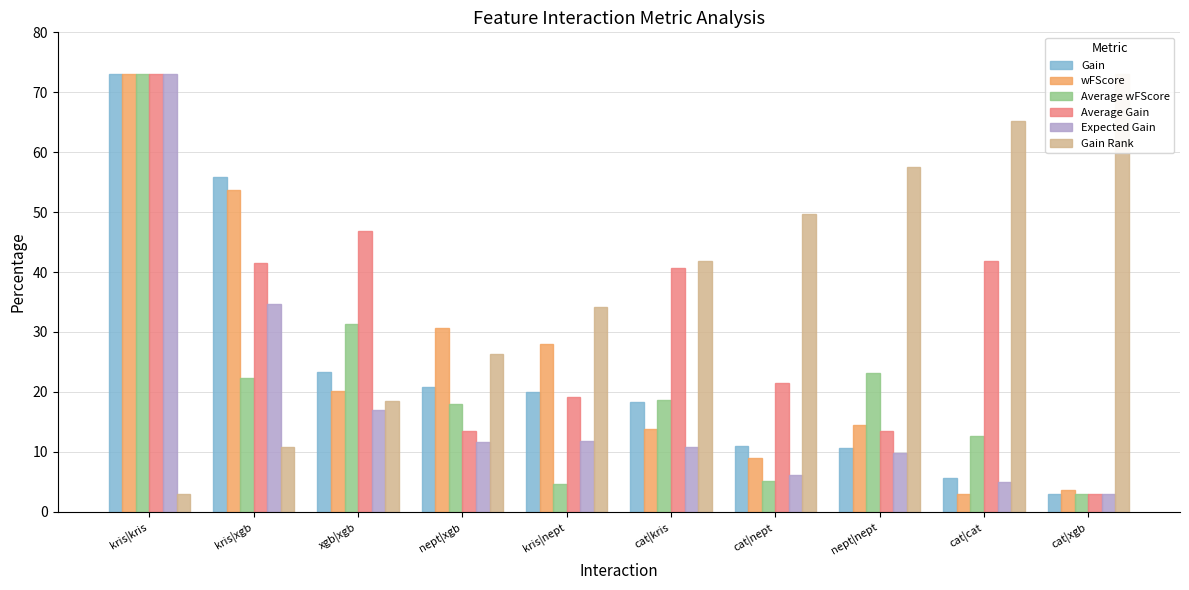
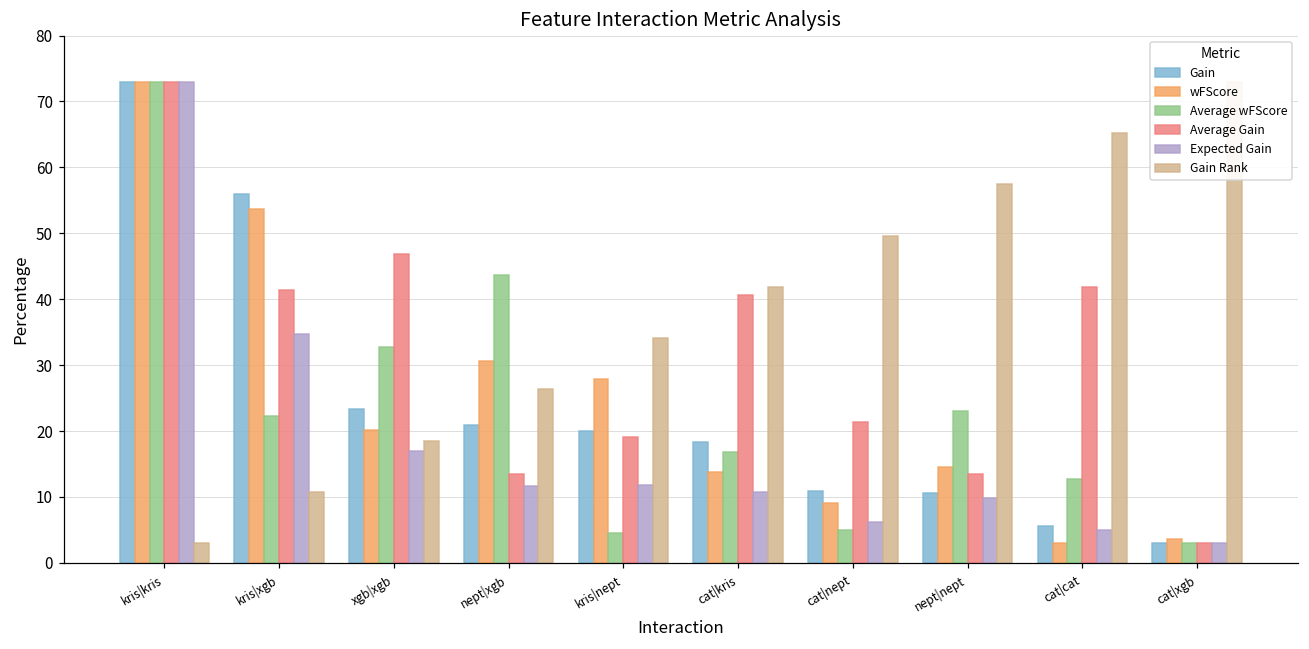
Average wFScore, xgb|xgb: 31 -> 33
Average wFScore, nept|xgb: 18 -> 44
Average wFScore, cat|kris: 19 -> 17
